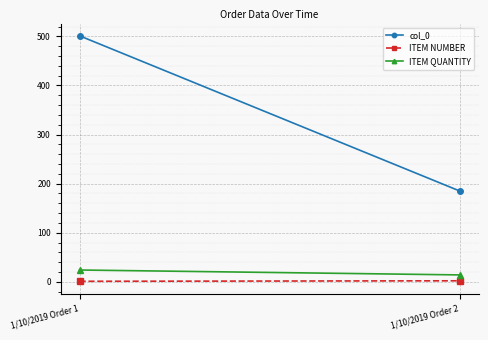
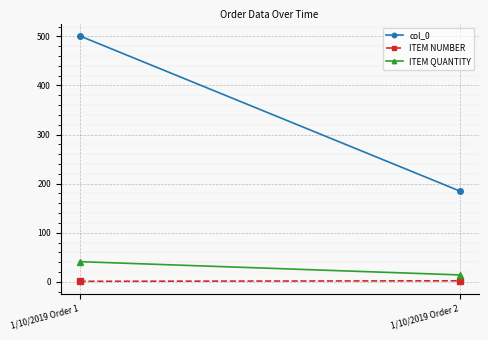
ITEM QUANTITY, 1/10/2019 Order 1: 20 -> 40
